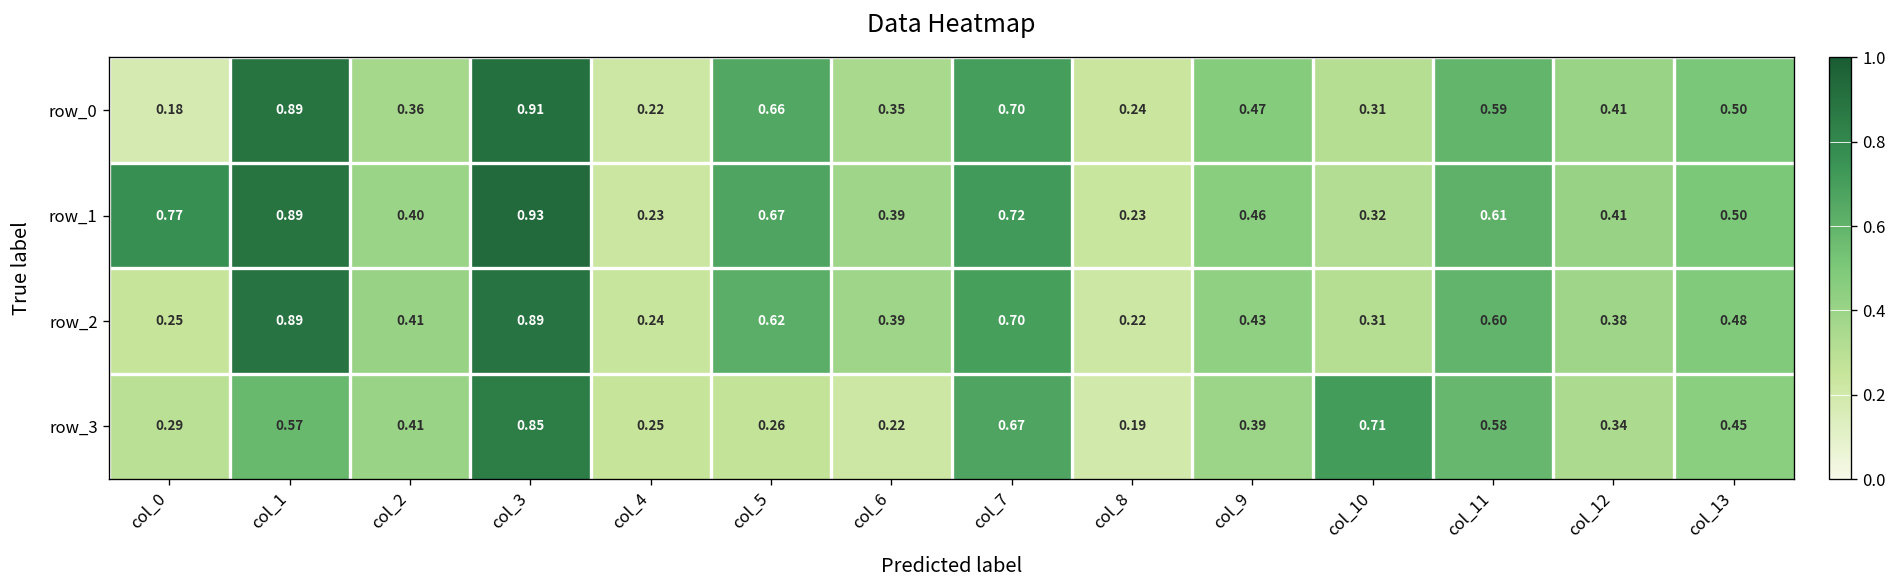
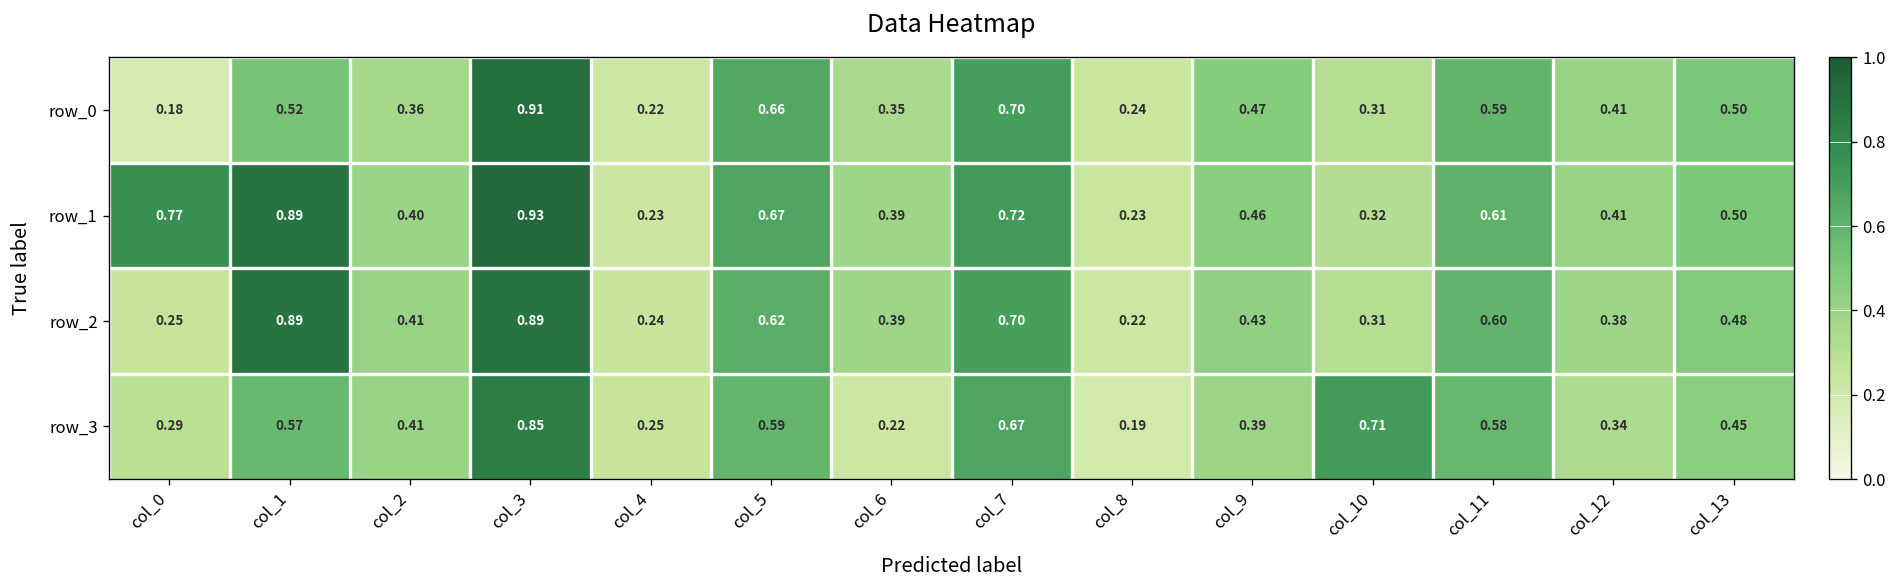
row_0, col_1: 0.89 -> 0.52
row_3, col_5: 0.26 -> 0.59
